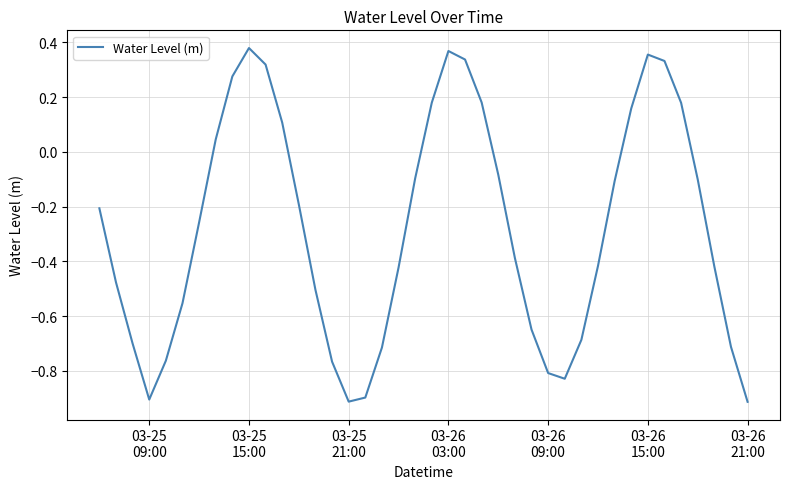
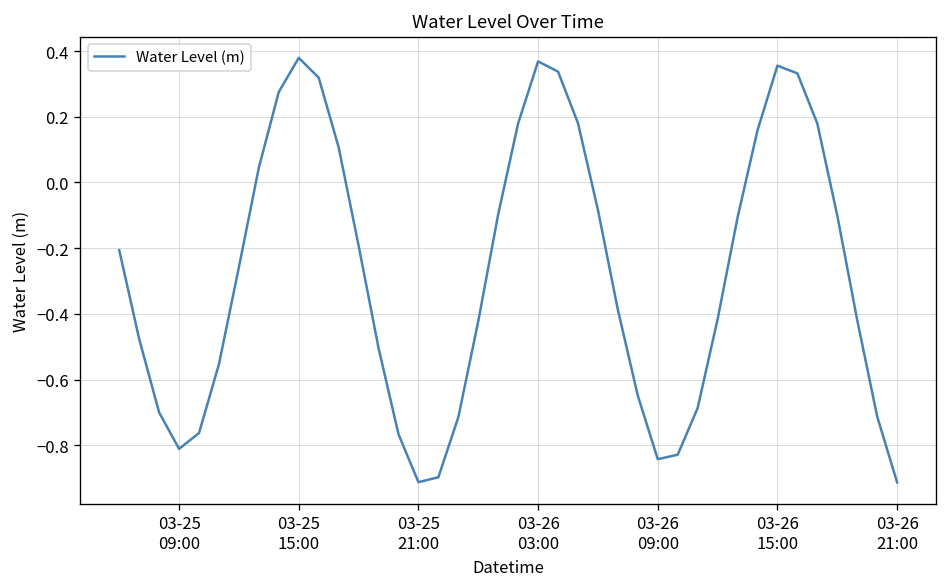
03-25 09:00: -0.90 -> -0.81
03-26 09:00: -0.81 -> -0.84
